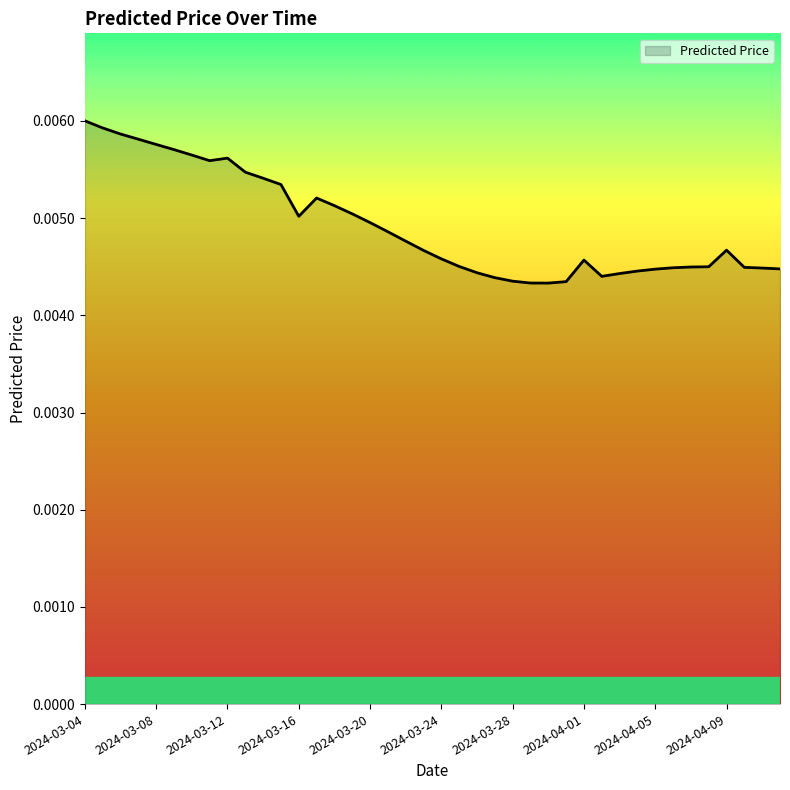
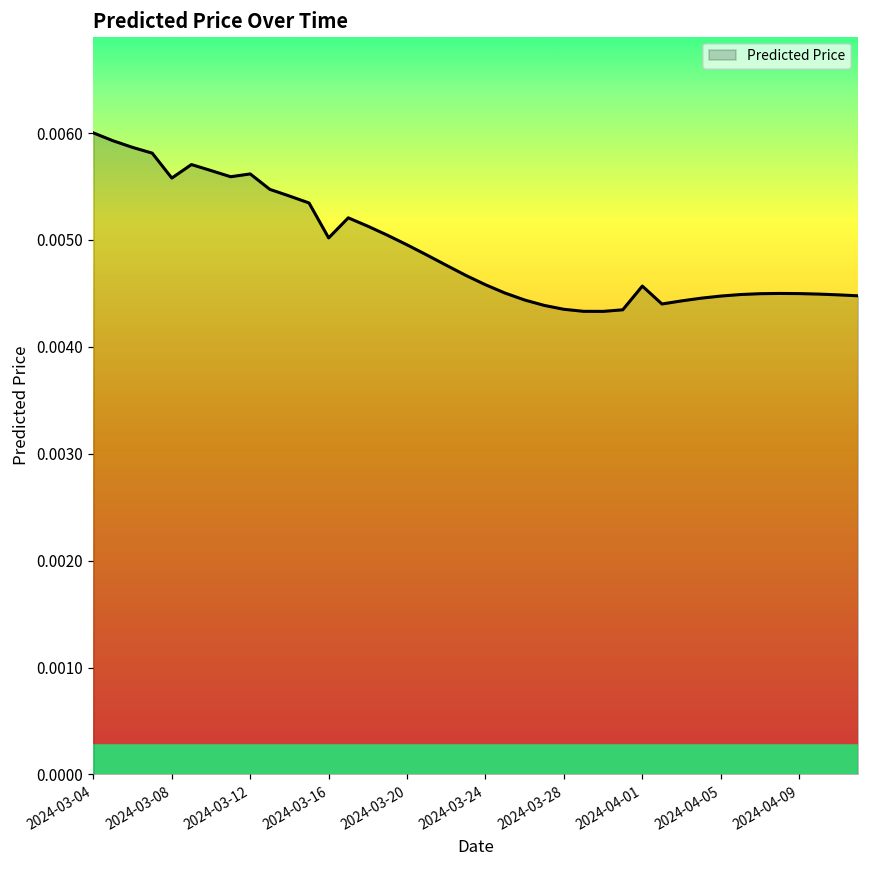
2024-03-08: 0.0058 -> 0.0056
2024-04-09: 0.0047 -> 0.0045
